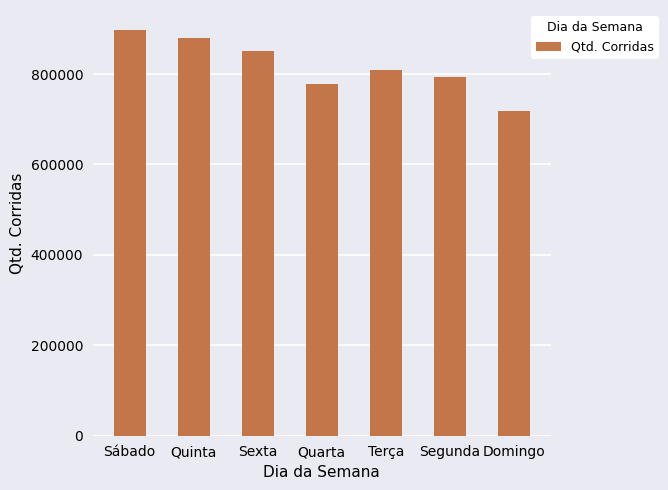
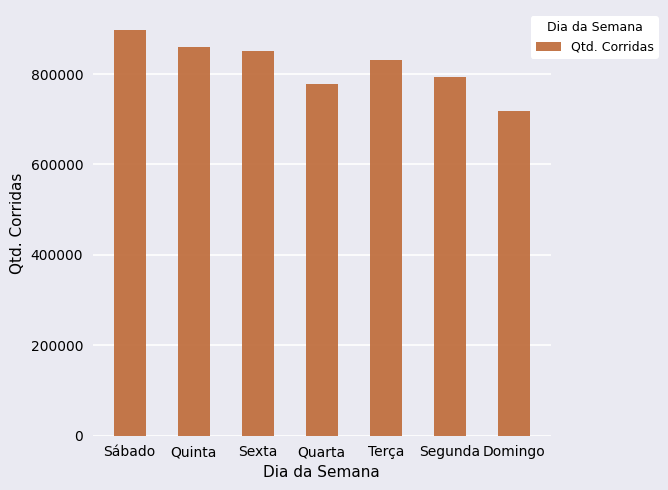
Quinta: 880000 -> 860000
Terça: 810000 -> 830000
